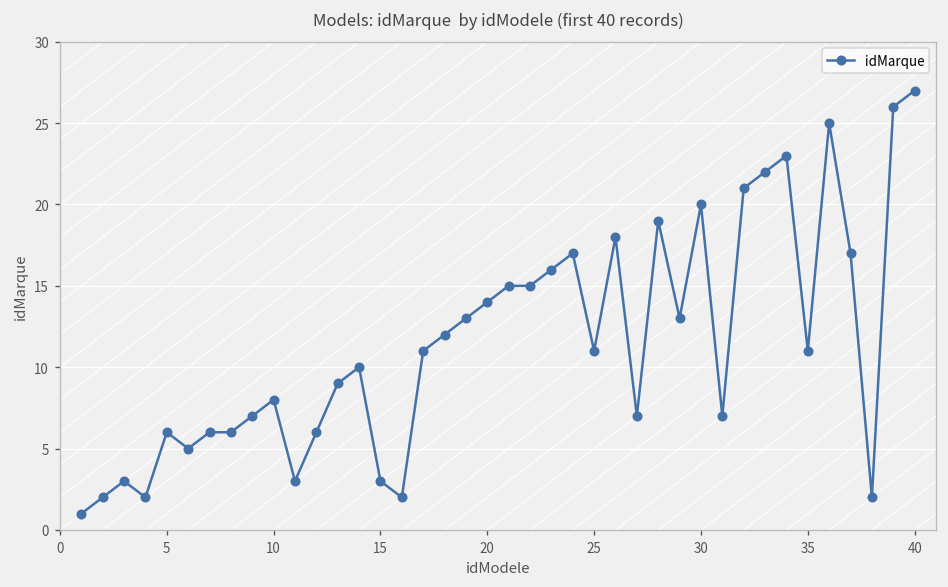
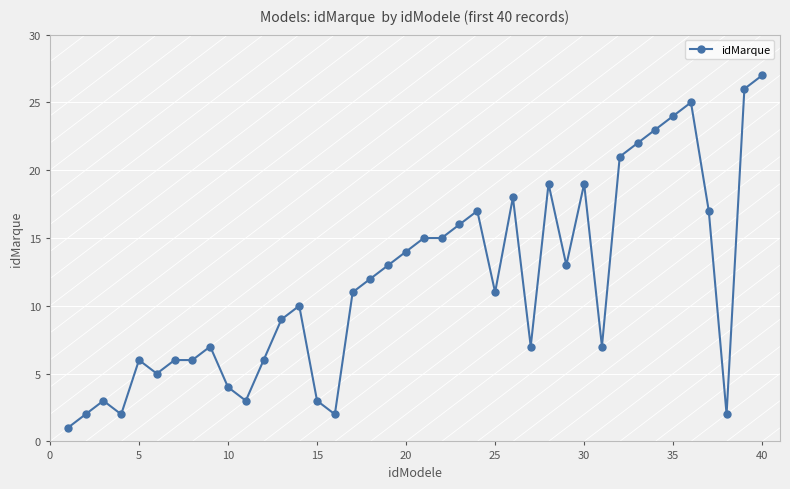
10: 8 -> 4
30: 20 -> 19
35: 11 -> 24
